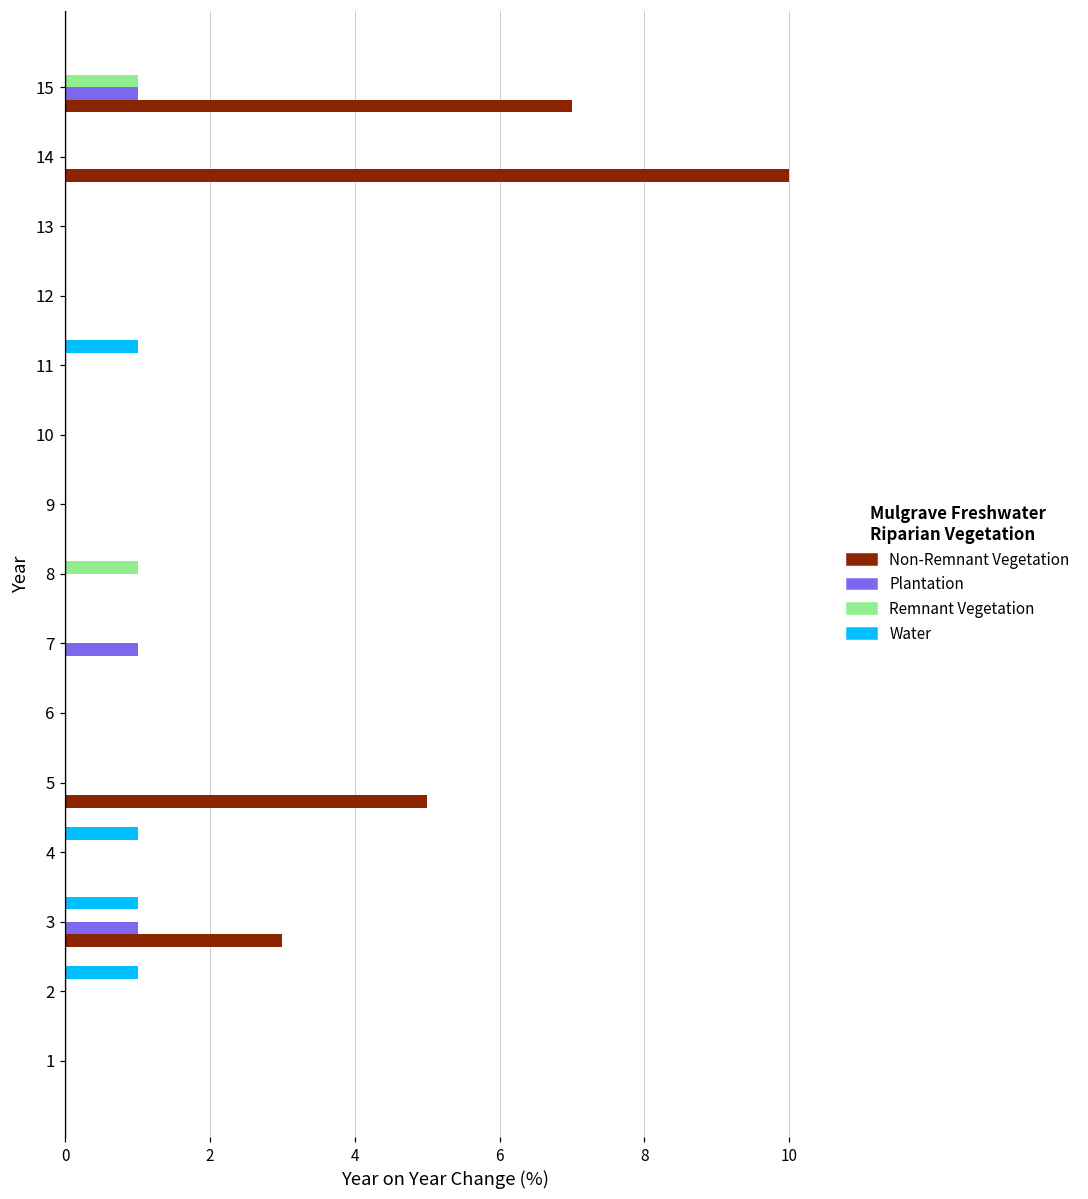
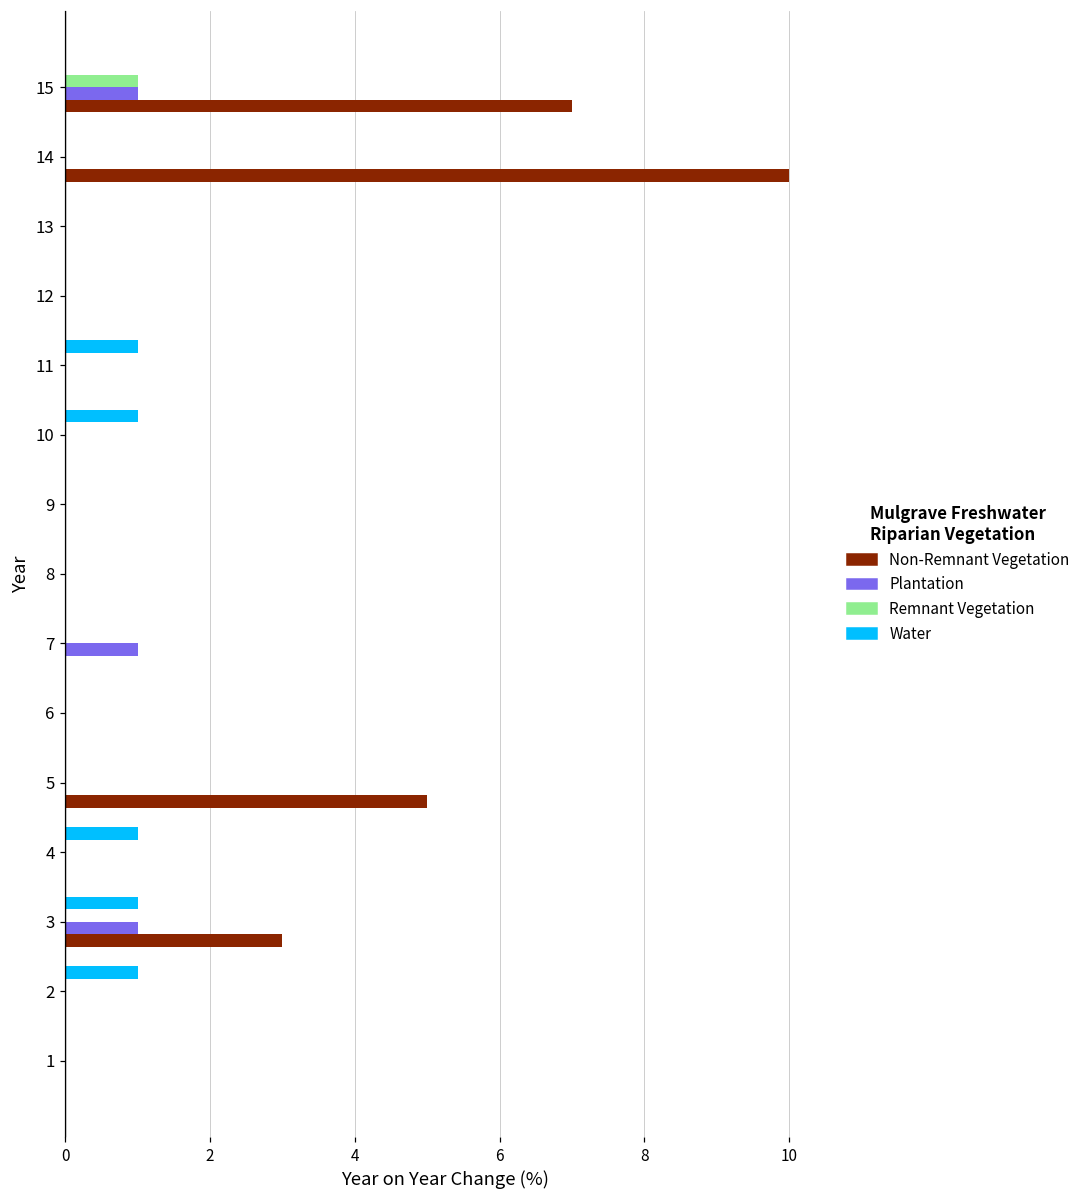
Water, 10: 0 -> 1
Remnant Vegetation, 8: 1 -> 0
